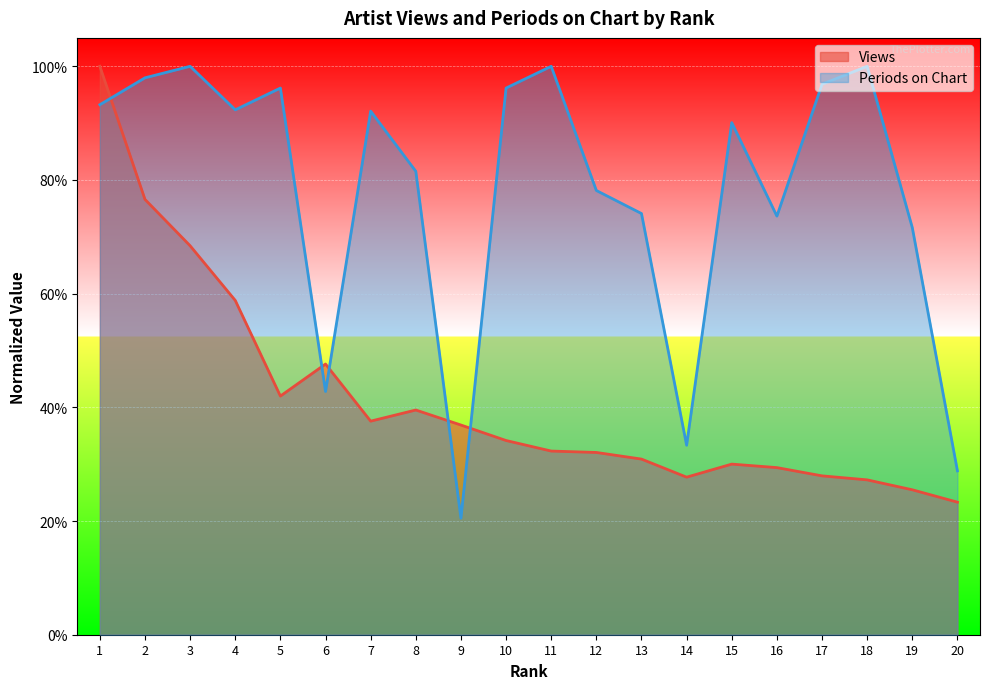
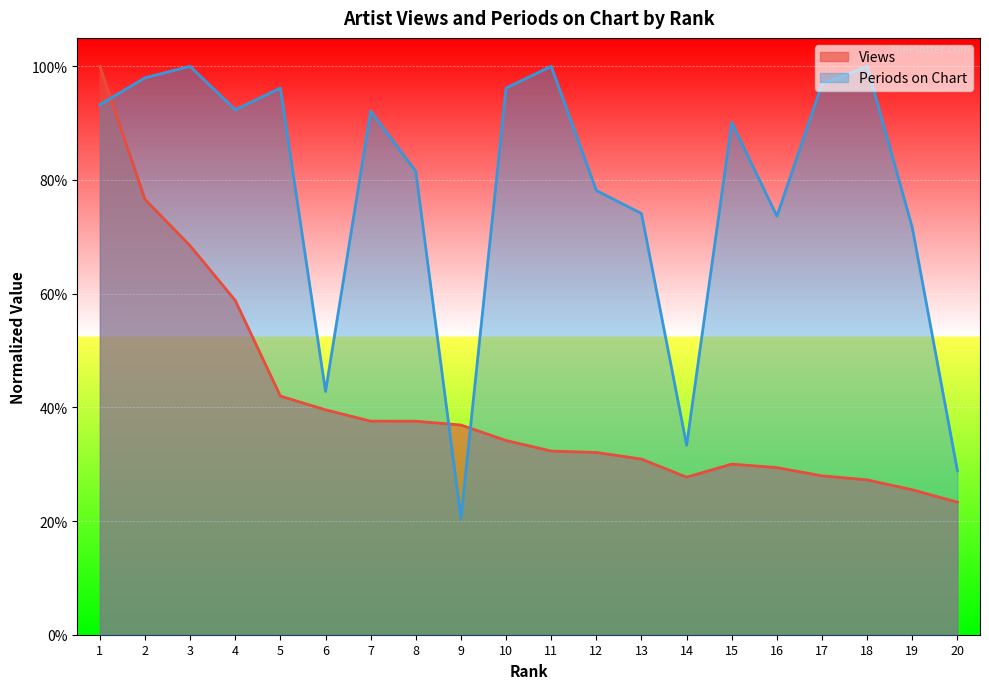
Views, 6: 48% -> 40%
Views, 8: 40% -> 38%
